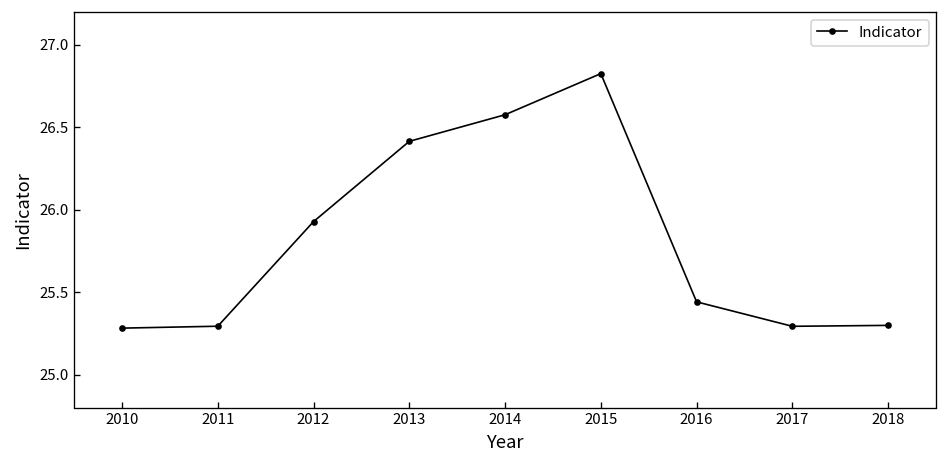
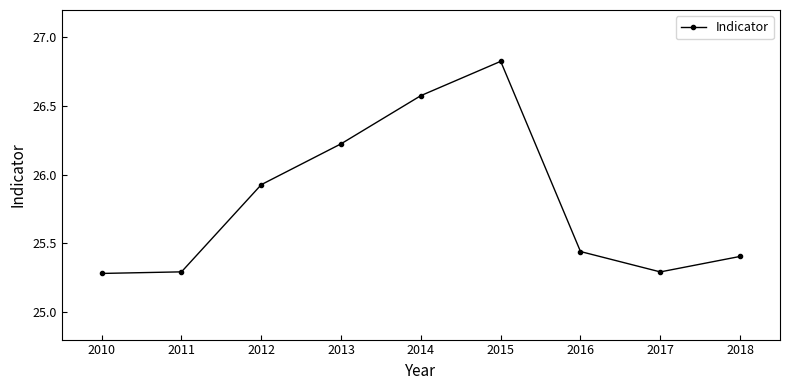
2013: 26.42 -> 26.23
2018: 25.30 -> 25.41
